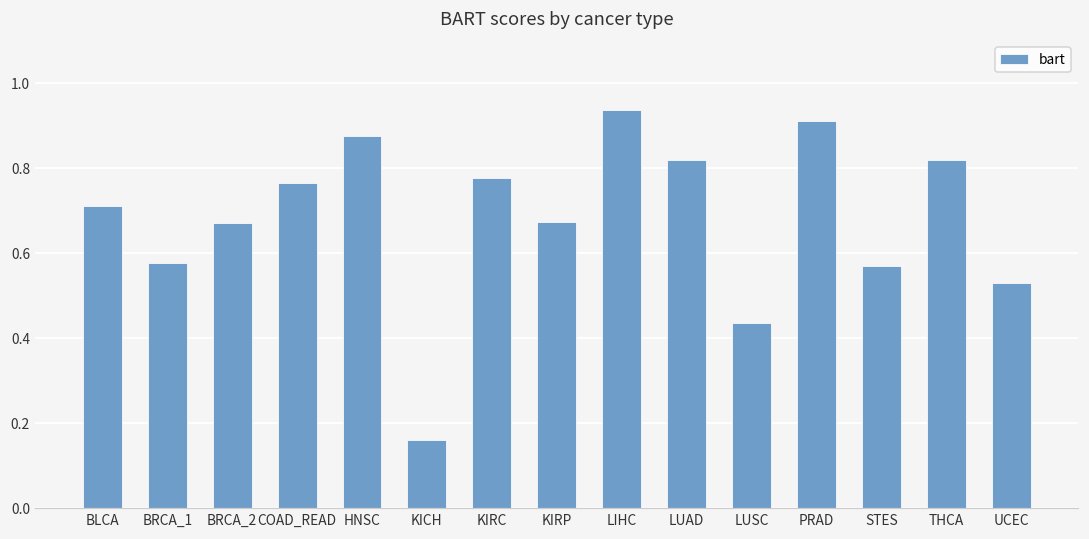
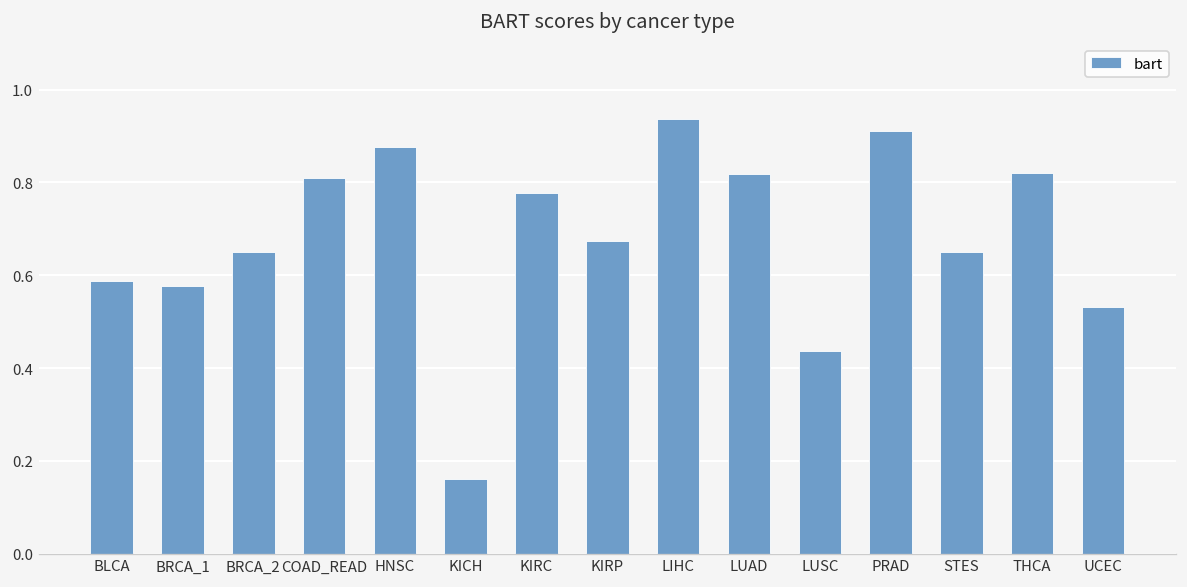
BLCA: 0.71 -> 0.59
BRCA_2: 0.67 -> 0.65
COAD_READ: 0.77 -> 0.81
STES: 0.57 -> 0.65
